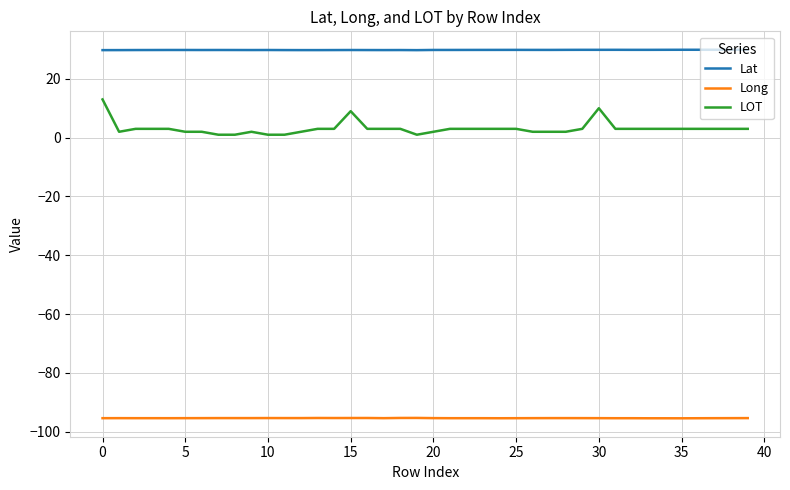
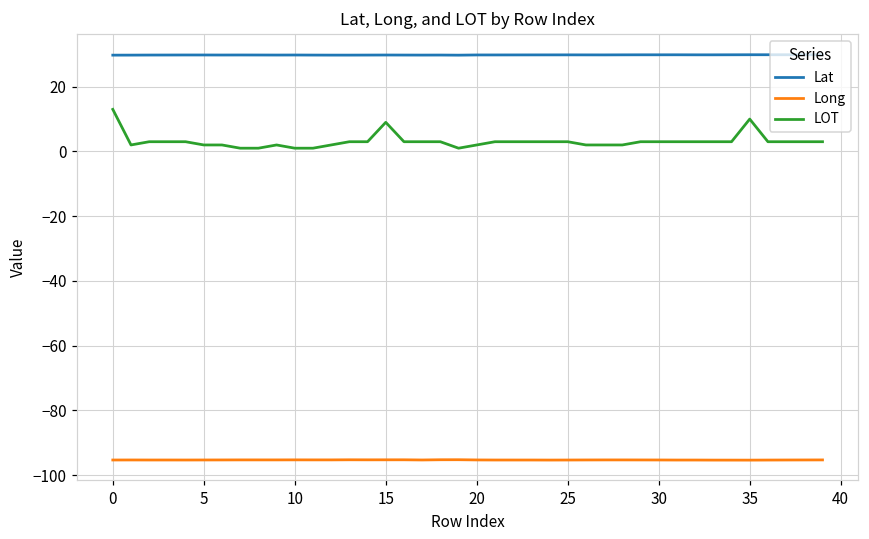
LOT, 30: 10 -> 3
LOT, 35: 3 -> 10
